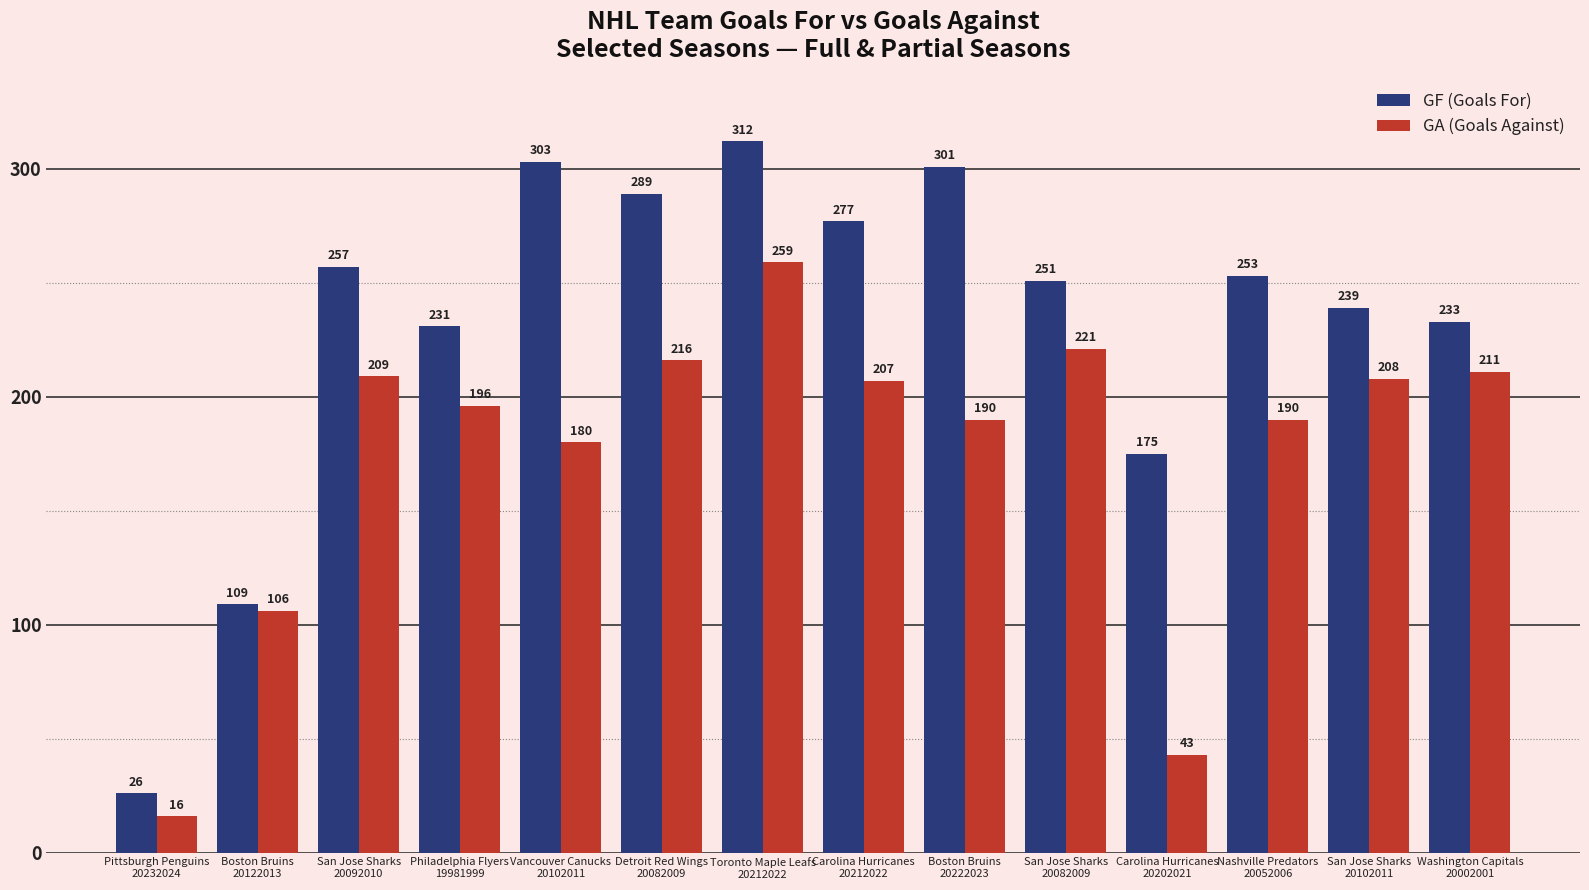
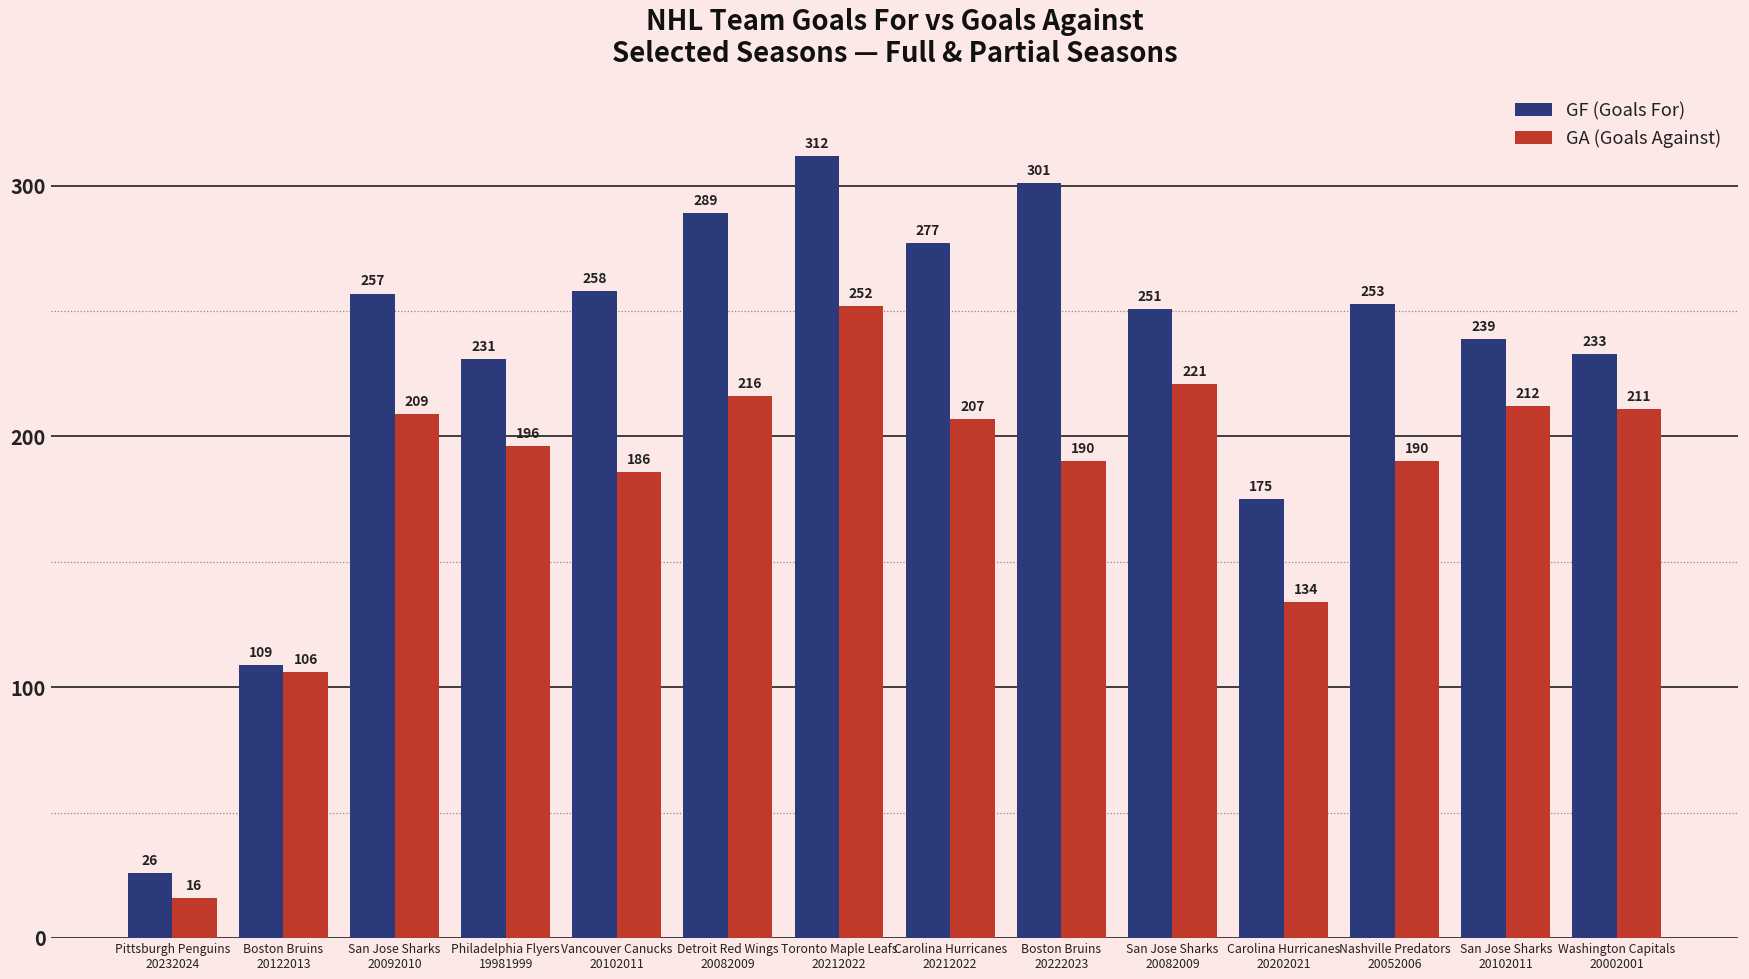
GF (Goals For), Vancouver Canucks 20102011: 303 -> 258
GA (Goals Against), Vancouver Canucks 20102011: 180 -> 186
GA (Goals Against), Toronto Maple Leafs 20212022: 259 -> 252
GA (Goals Against), Carolina Hurricanes 20202021: 43 -> 134
GA (Goals Against), San Jose Sharks 20102011: 208 -> 212
